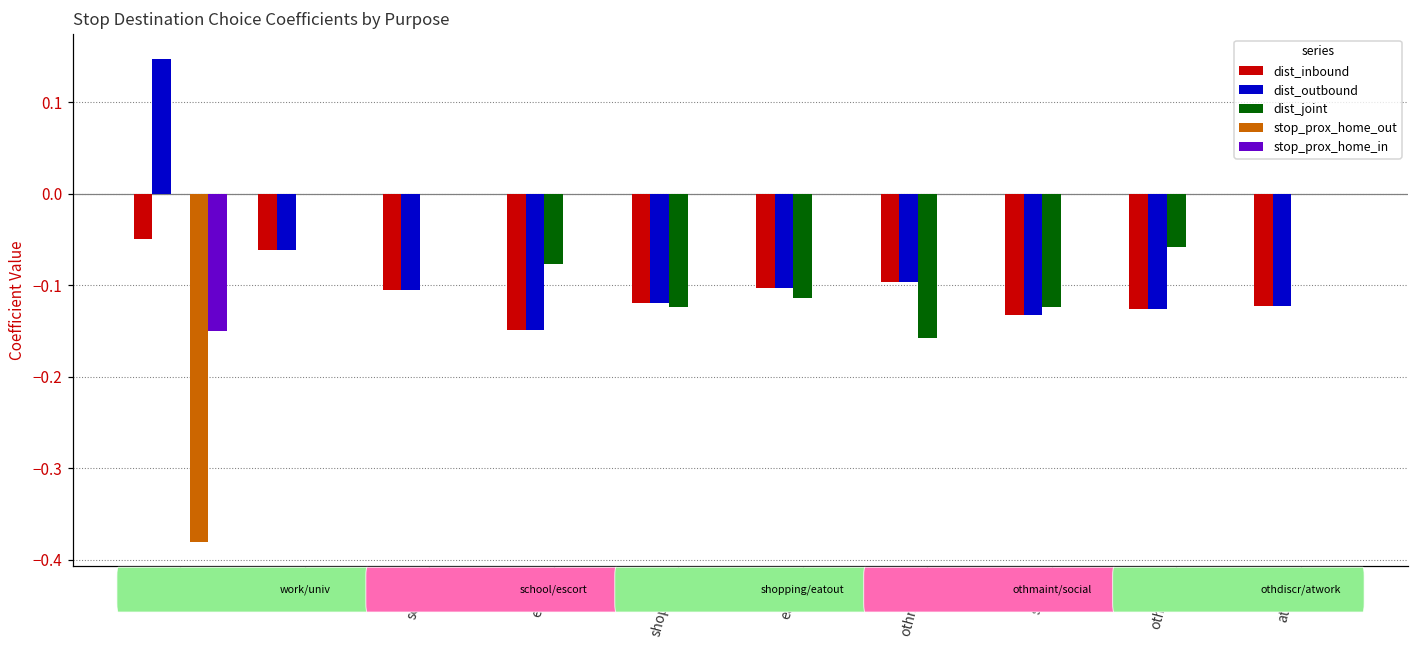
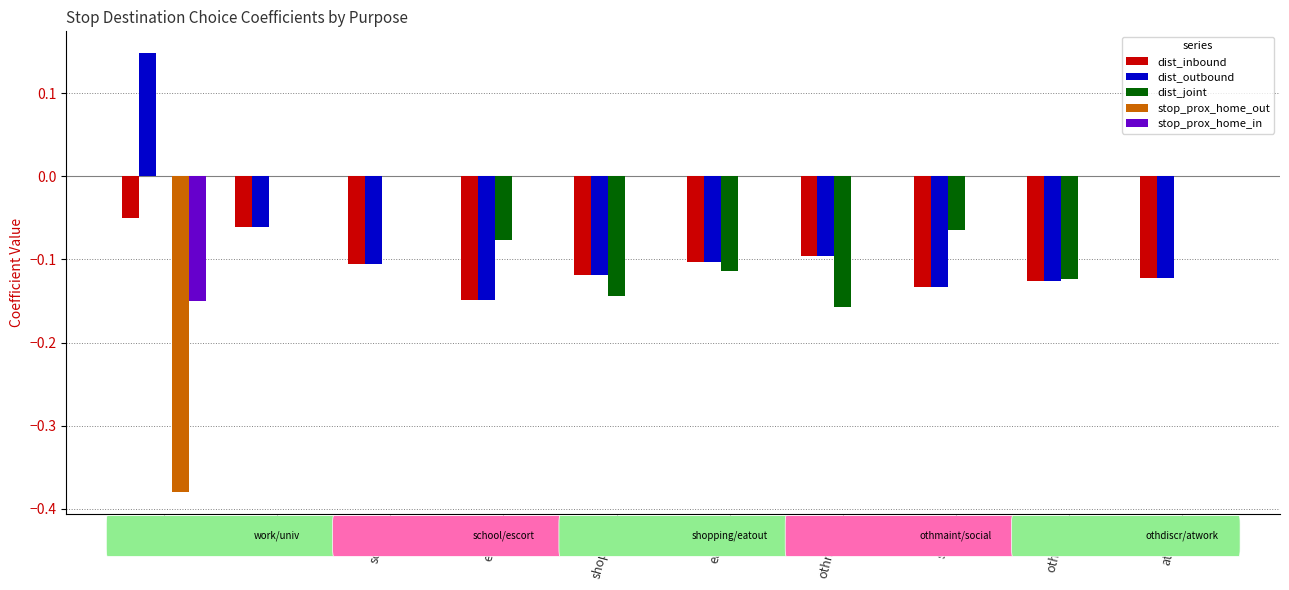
dist_joint, shopping: -0.12 -> -0.14
dist_joint, social: -0.12 -> -0.06
dist_joint, othdiscr: -0.06 -> -0.12
